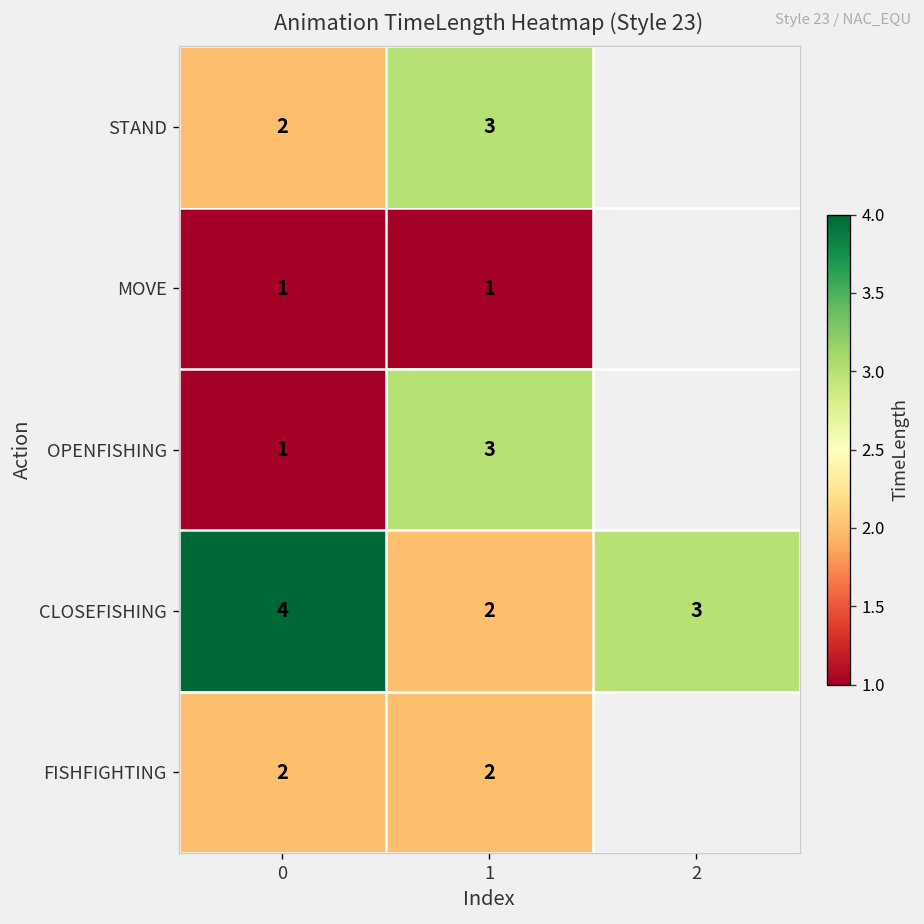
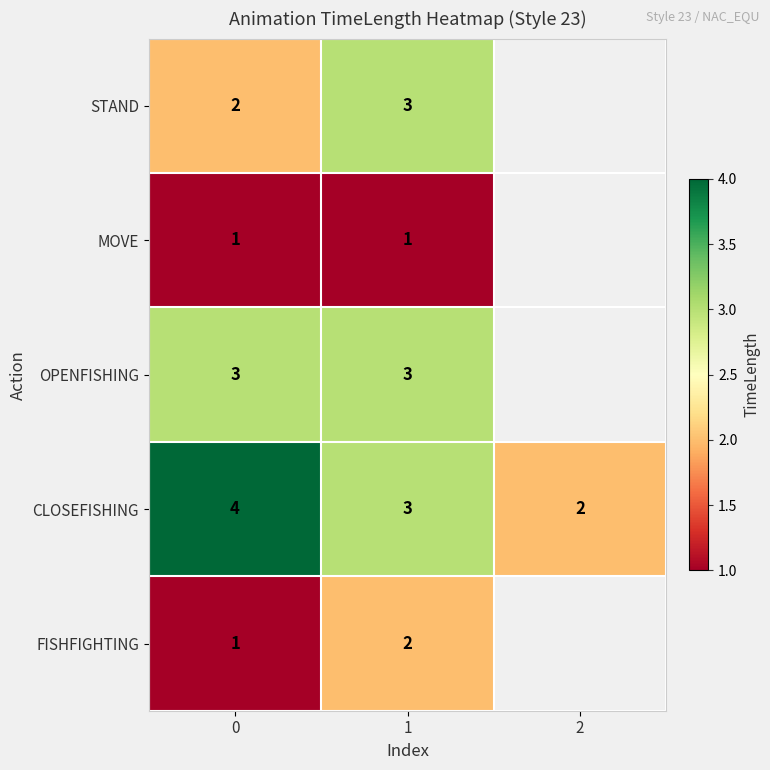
OPENFISHING, 0: 1 -> 3
CLOSEFISHING, 1: 2 -> 3
CLOSEFISHING, 2: 3 -> 2
FISHFIGHTING, 0: 2 -> 1
